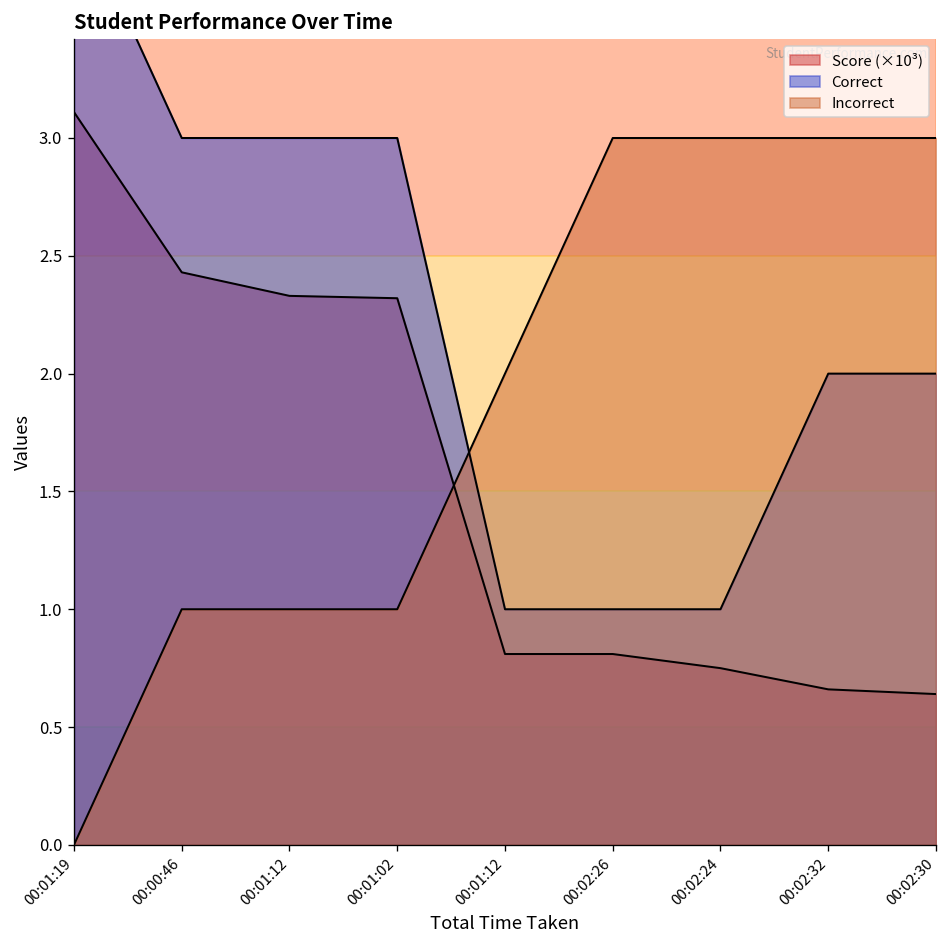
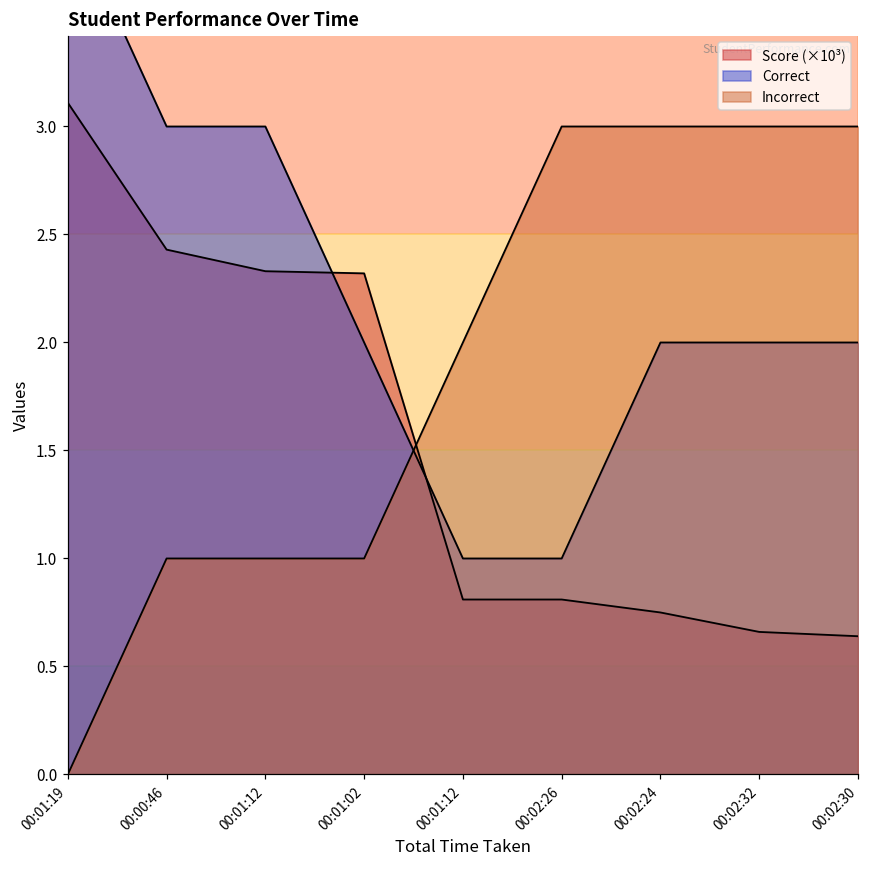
Correct, 00:01:02: 3 -> 2
Correct, 00:02:24: 1 -> 2
